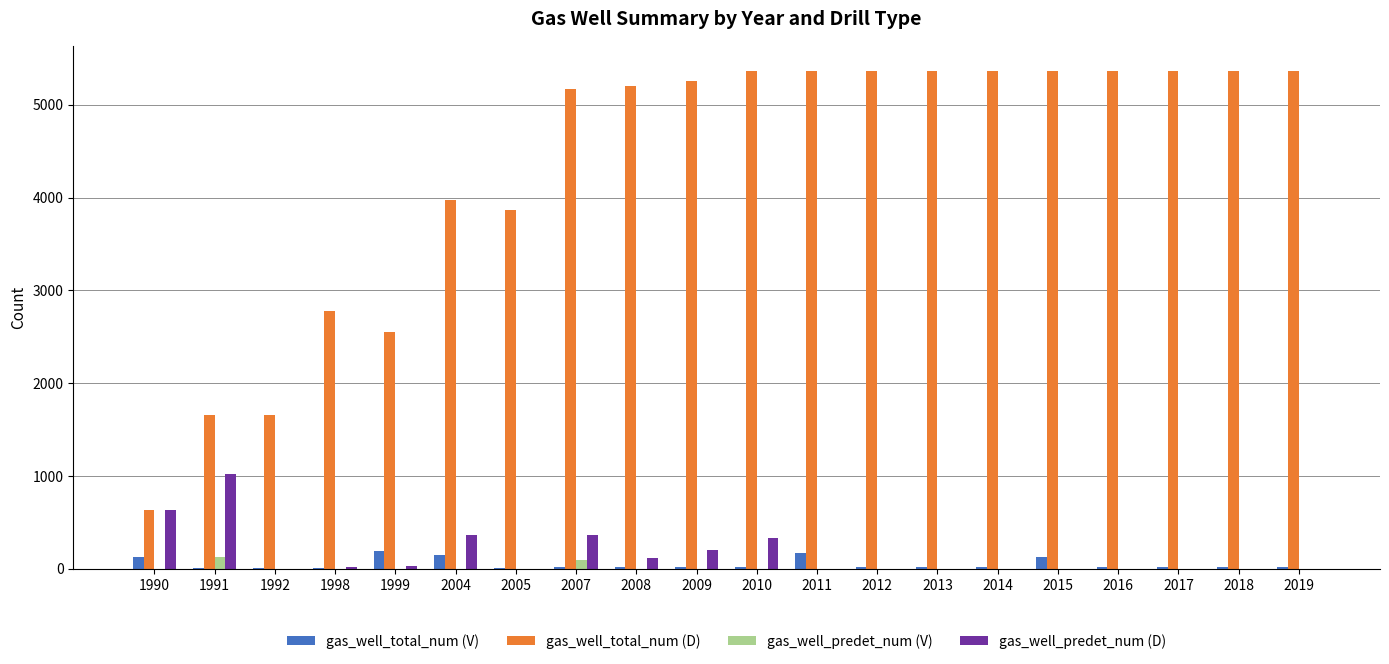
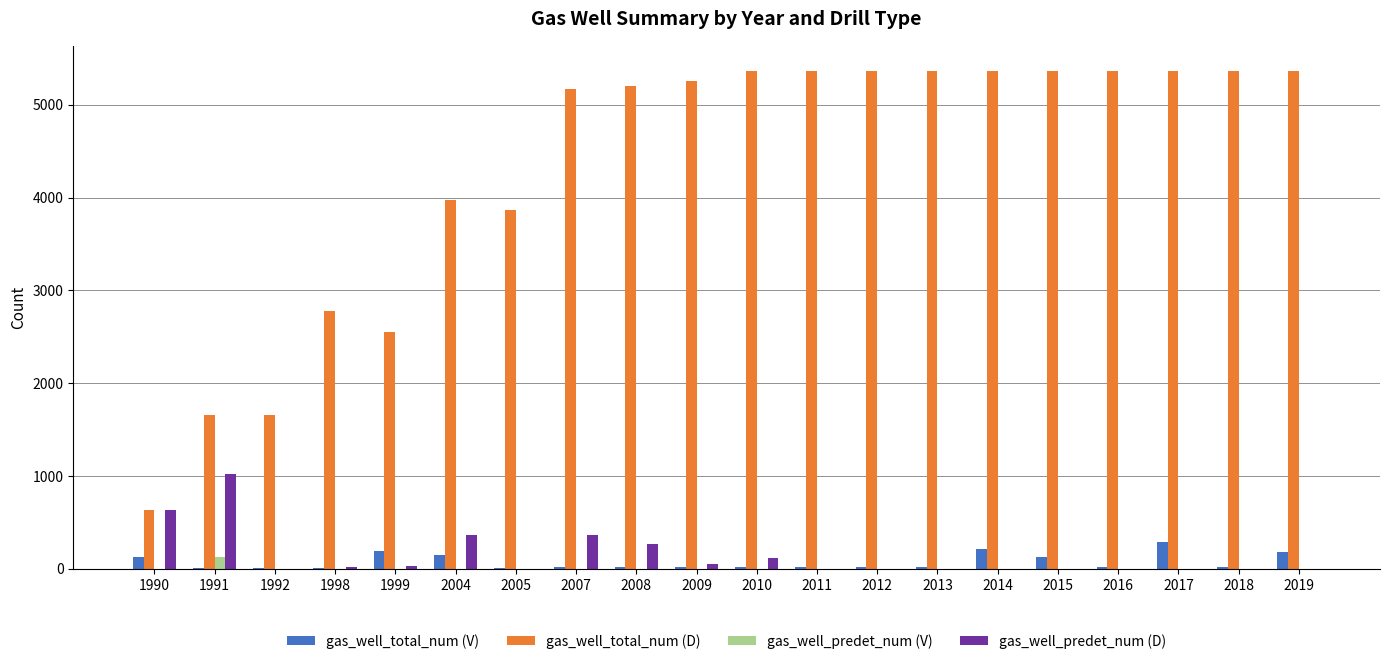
gas_well_predet_num (V), 2007: 100 -> 0
gas_well_predet_num (D), 2008: 100 -> 300
gas_well_predet_num (D), 2009: 200 -> 100
gas_well_predet_num (D), 2010: 300 -> 100
gas_well_total_num (V), 2011: 200 -> 0
gas_well_total_num (V), 2014: 0 -> 200
gas_well_total_num (V), 2017: 0 -> 300
gas_well_total_num (V), 2019: 0 -> 200
